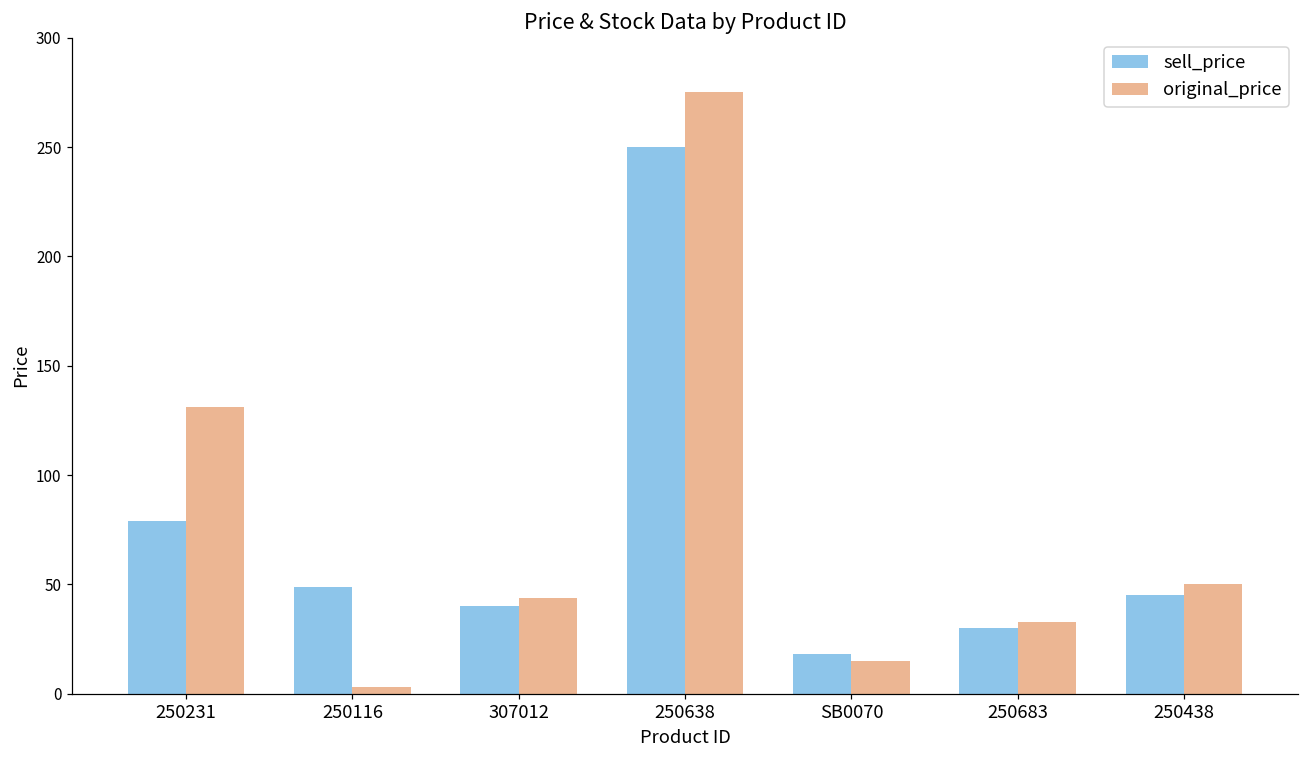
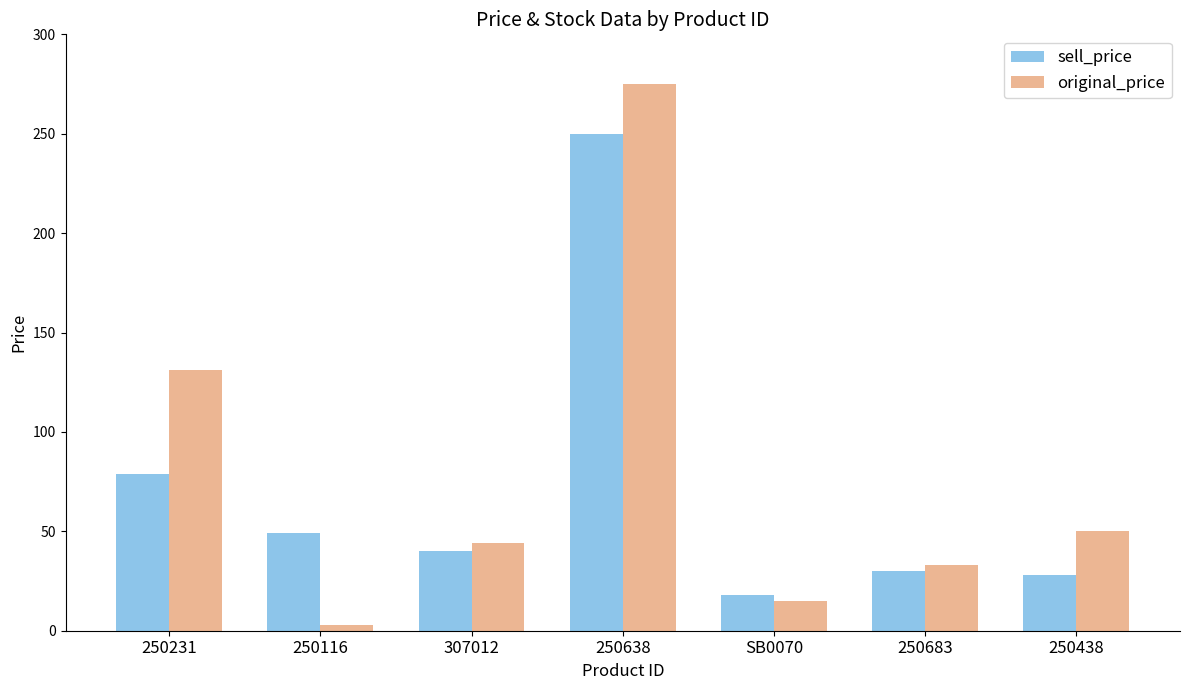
sell_price, 250438: 45 -> 28
